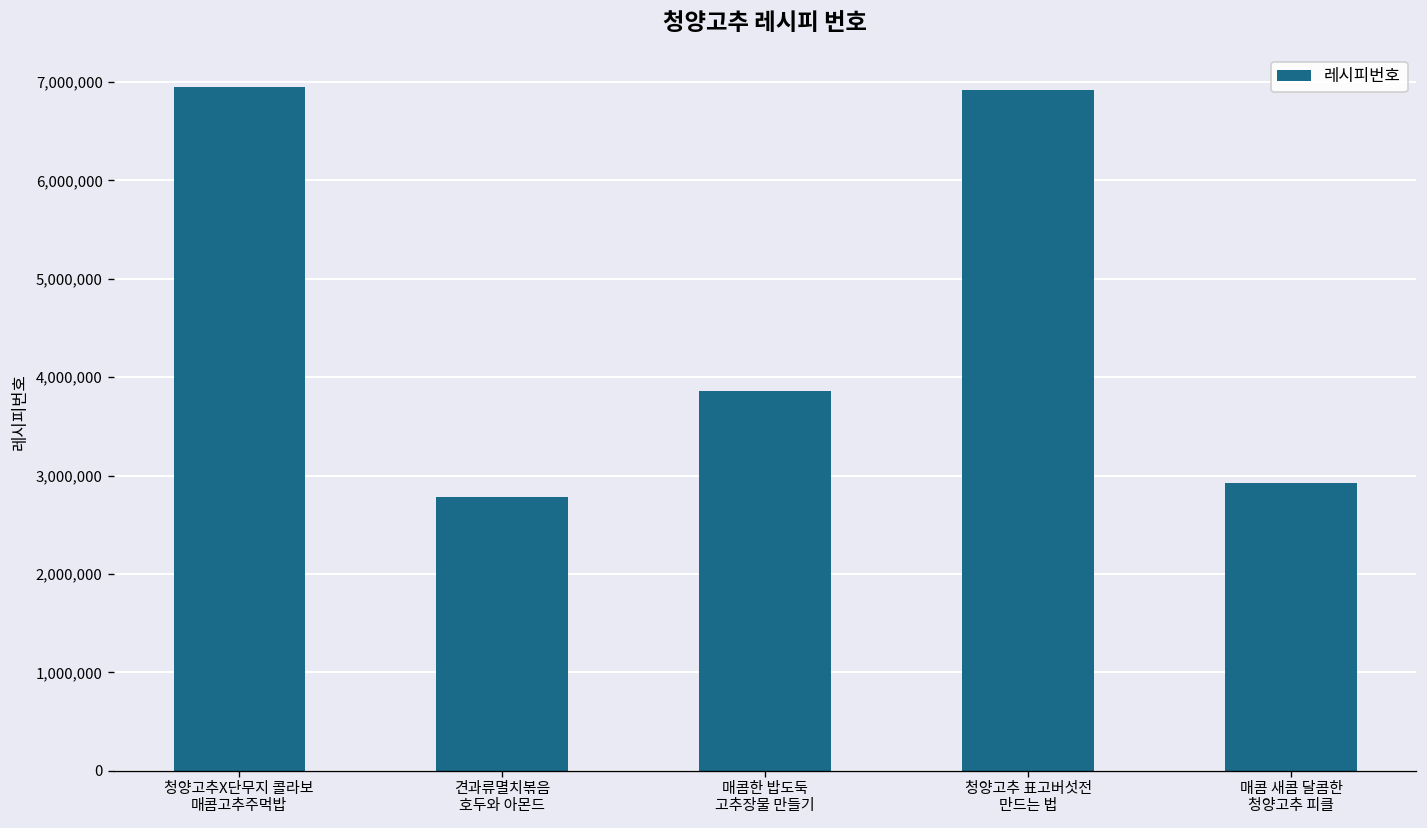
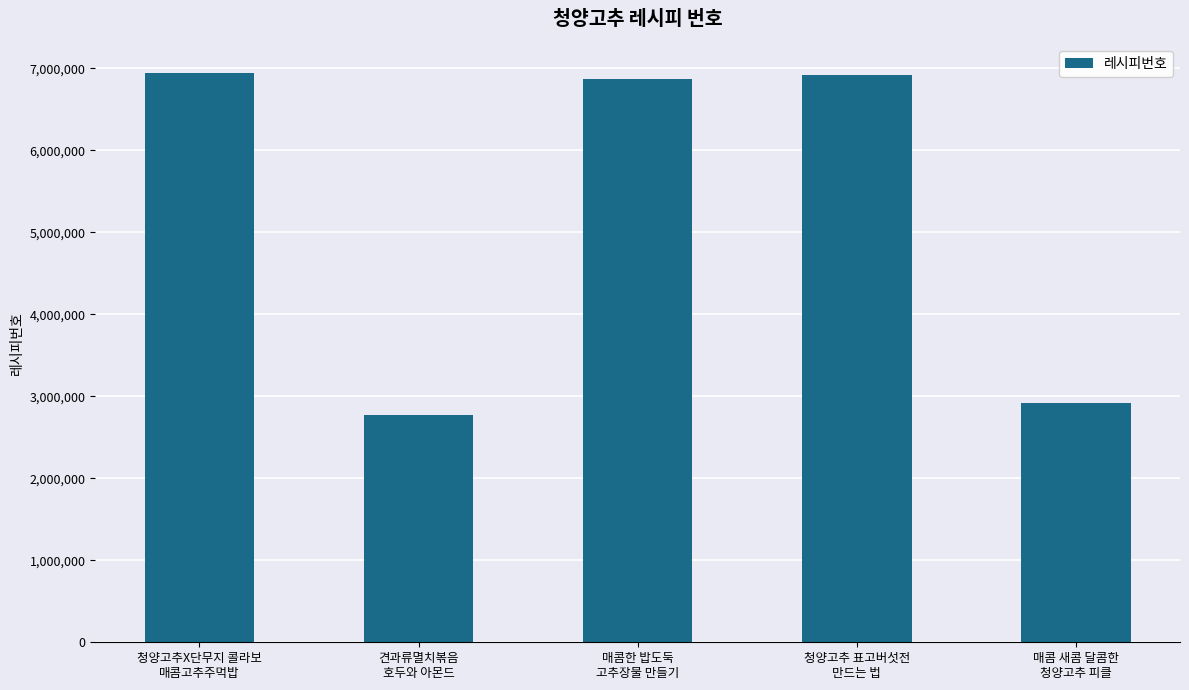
매콤한 밥도둑 고추장물 만들기: 3,900,000 -> 6,900,000
